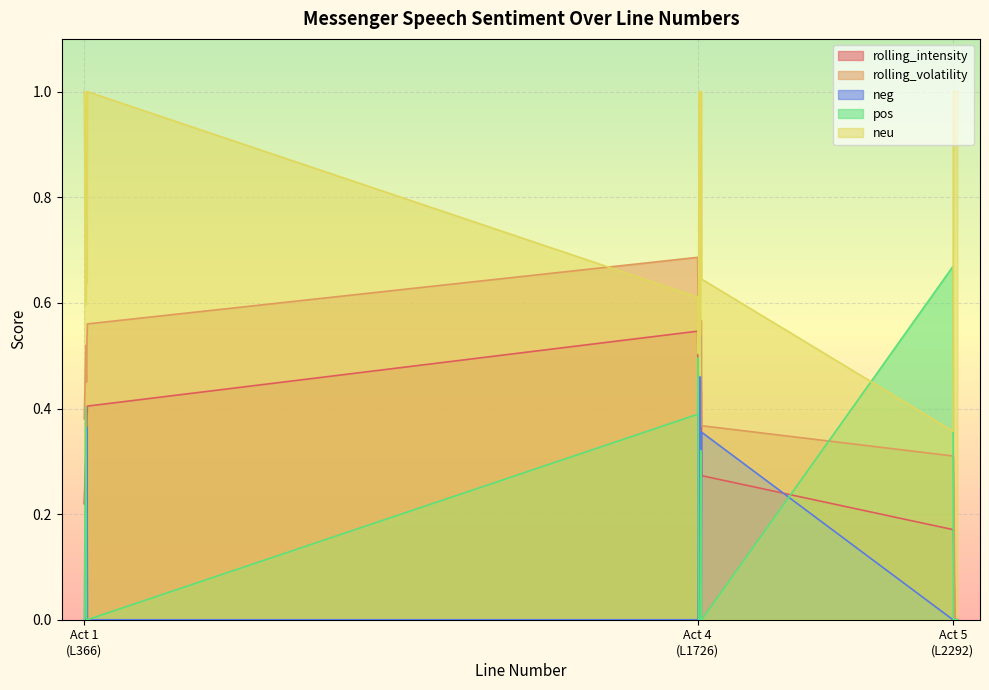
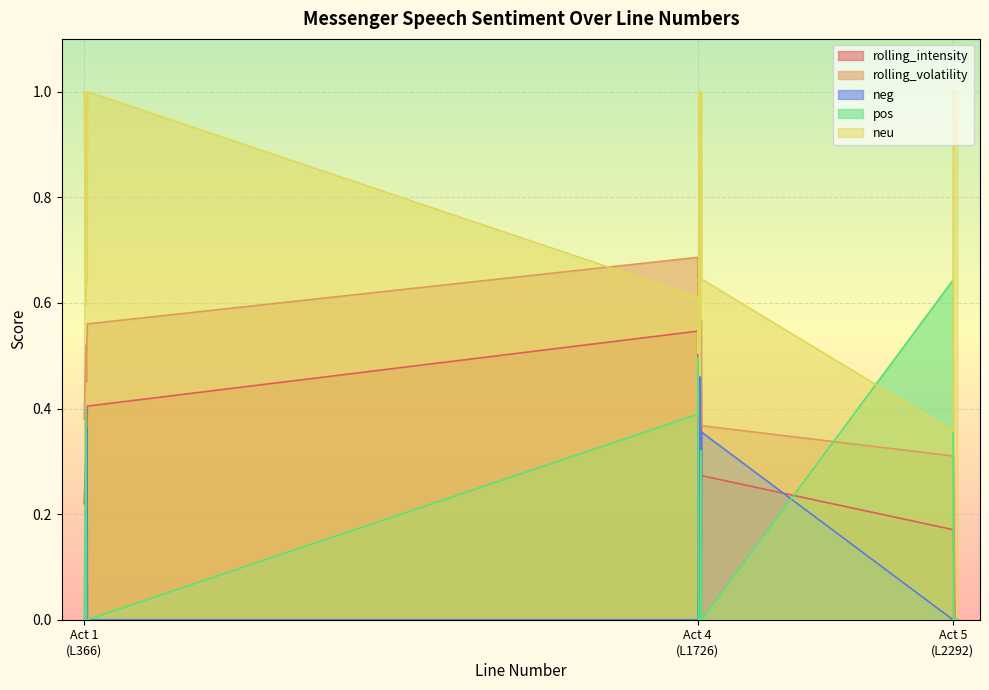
pos, Act 5 (L2292): 0.67 -> 0.64
